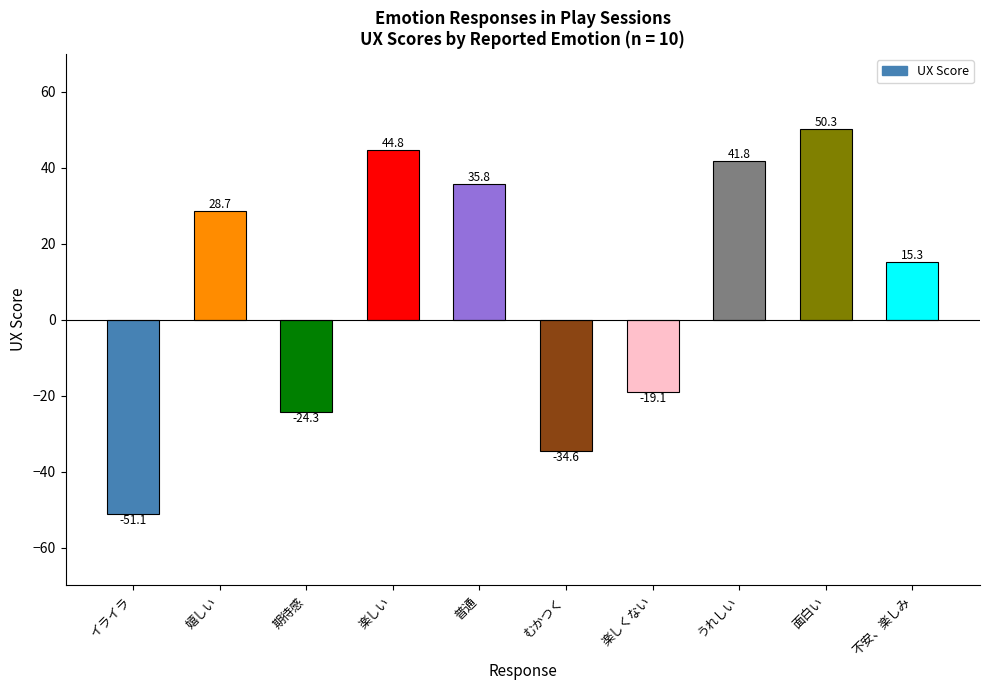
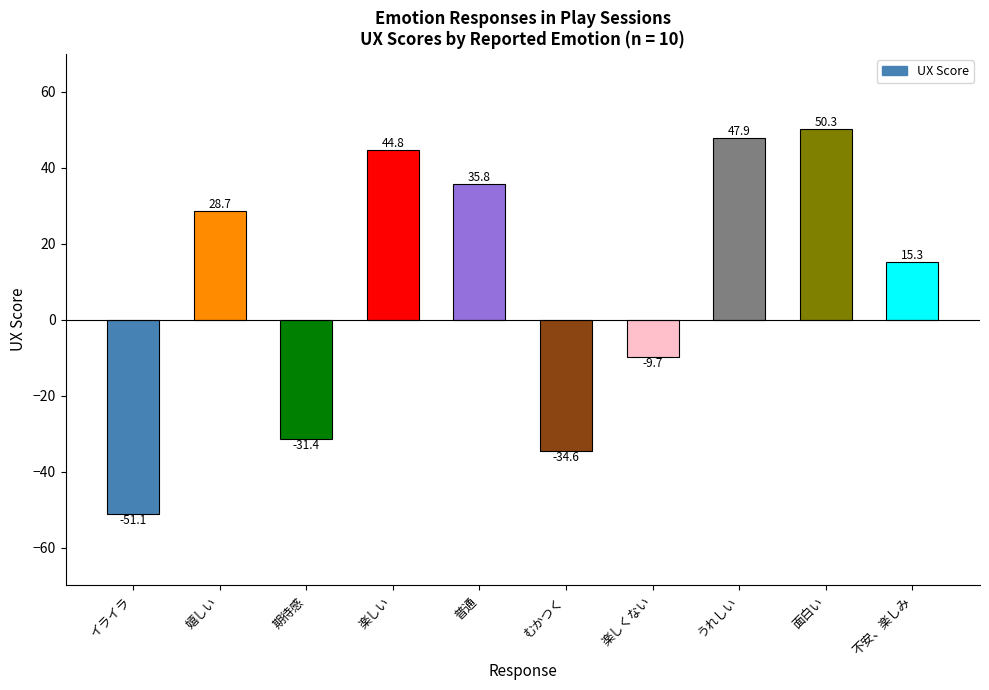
期待感: -24.3 -> -31.4
楽しくない: -19.1 -> -9.7
うれしい: 41.8 -> 47.9
